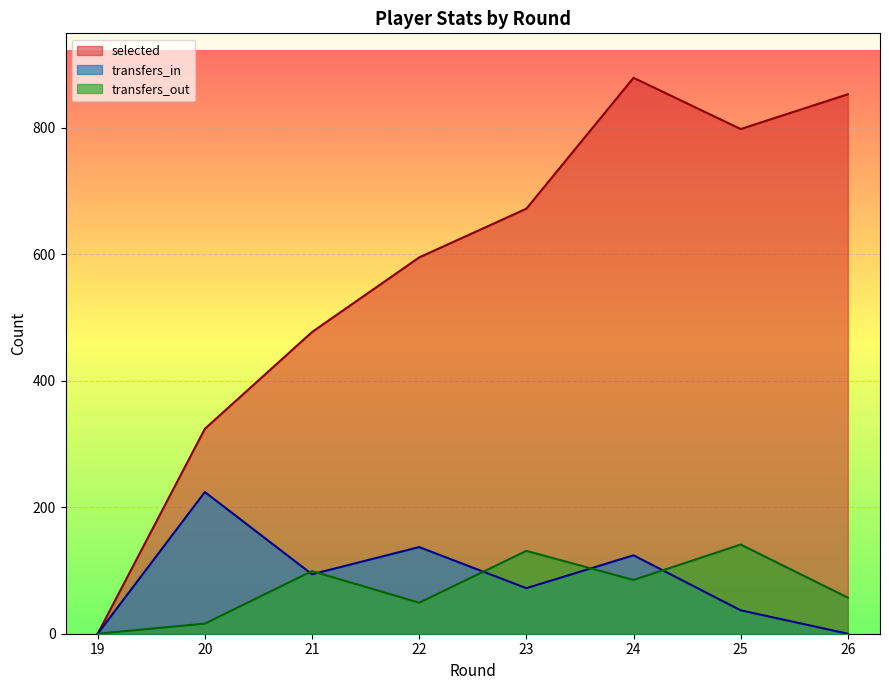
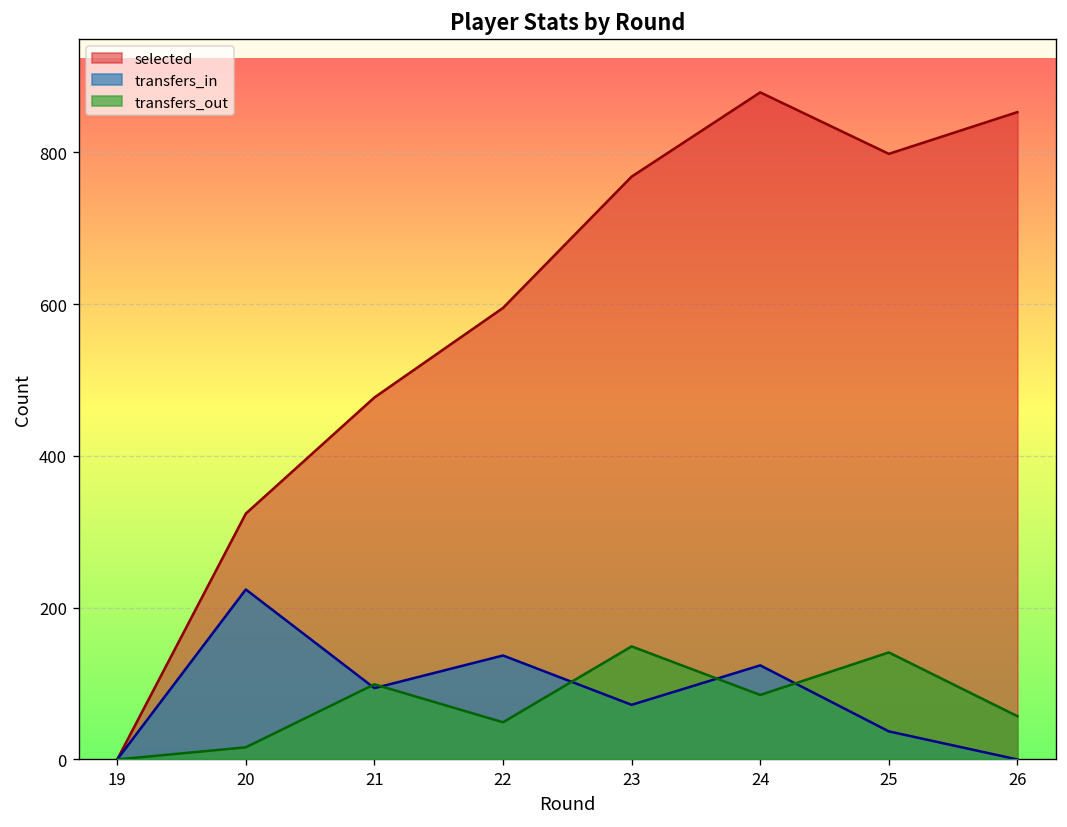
selected, 23: 670 -> 770
transfers_out, 23: 130 -> 150
